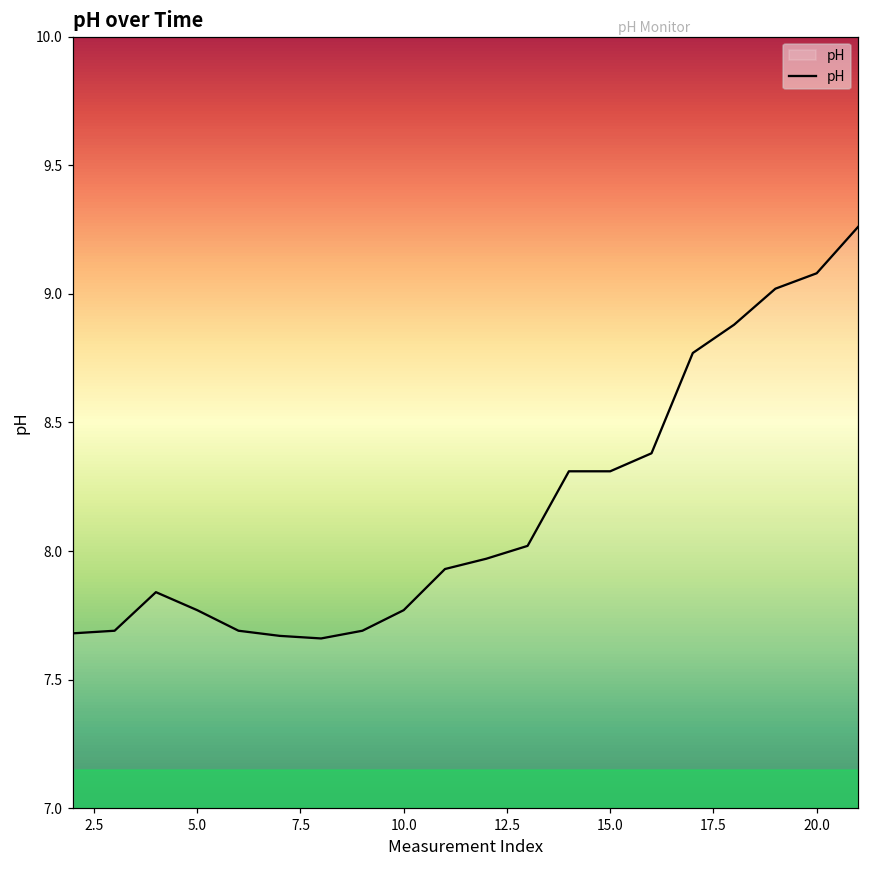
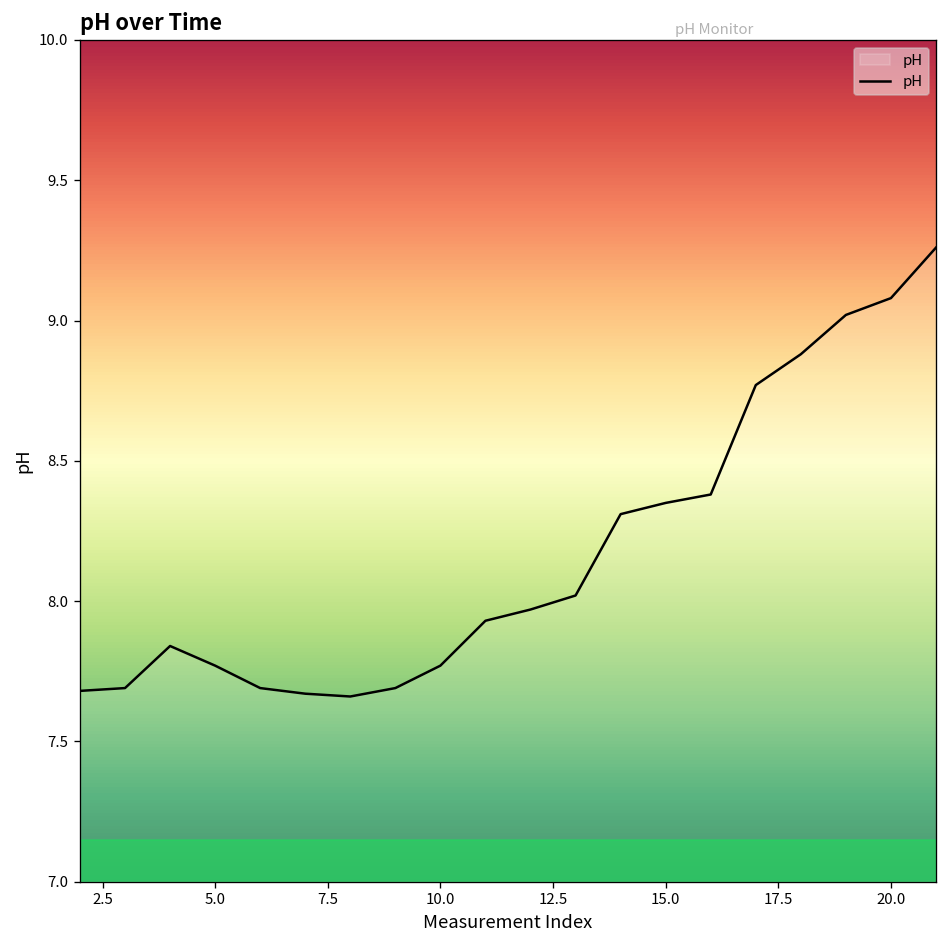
15.0: 8.31 -> 8.35
